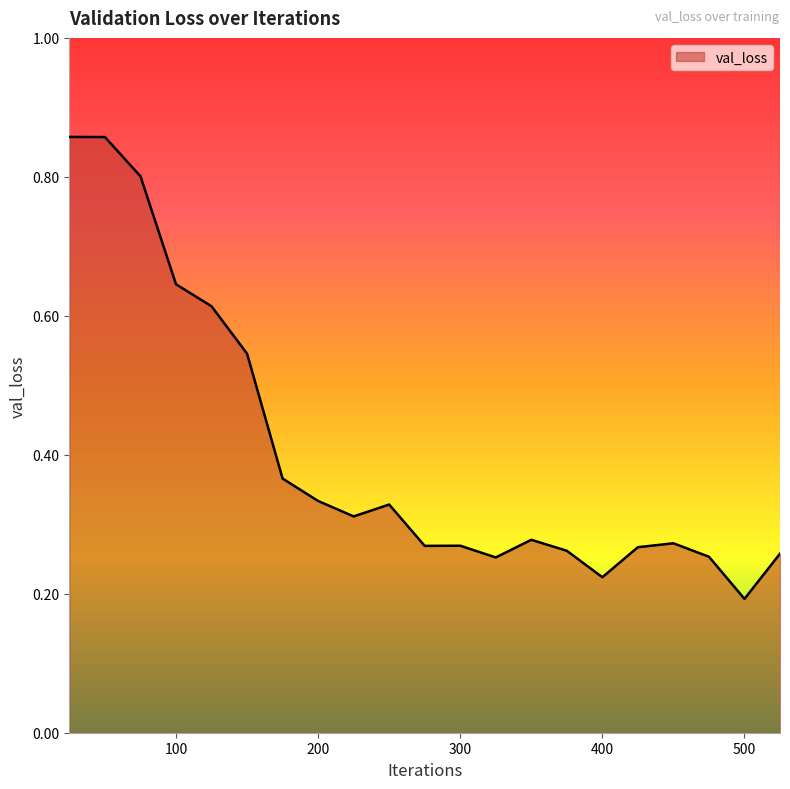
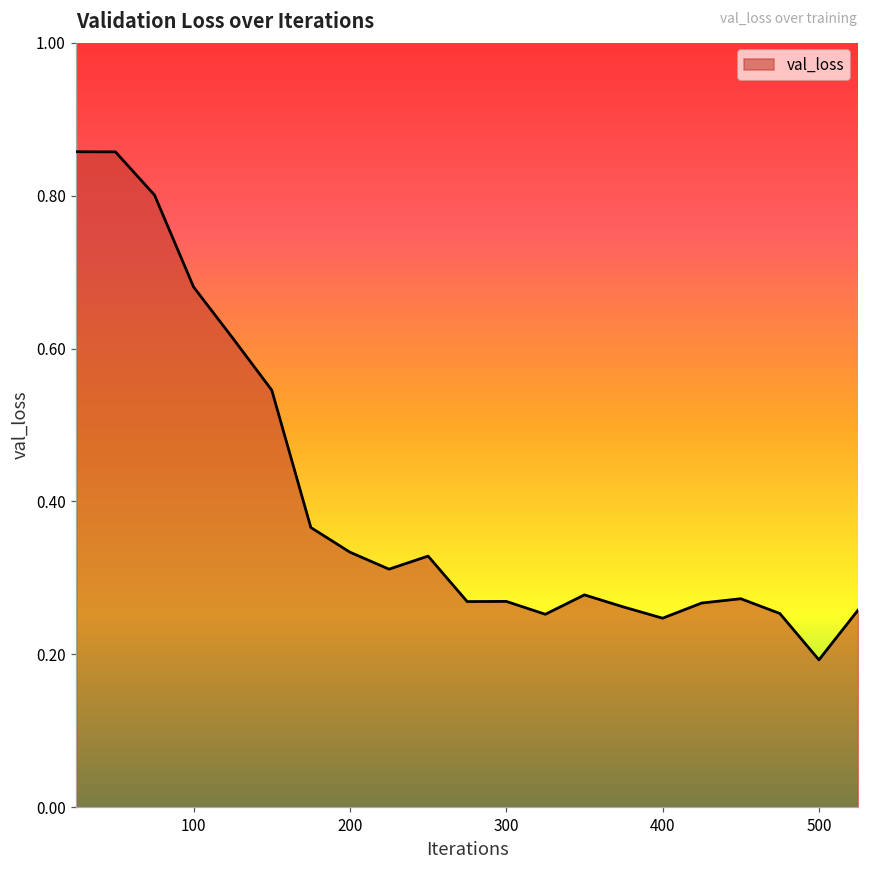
100: 0.65 -> 0.68
400: 0.22 -> 0.25
